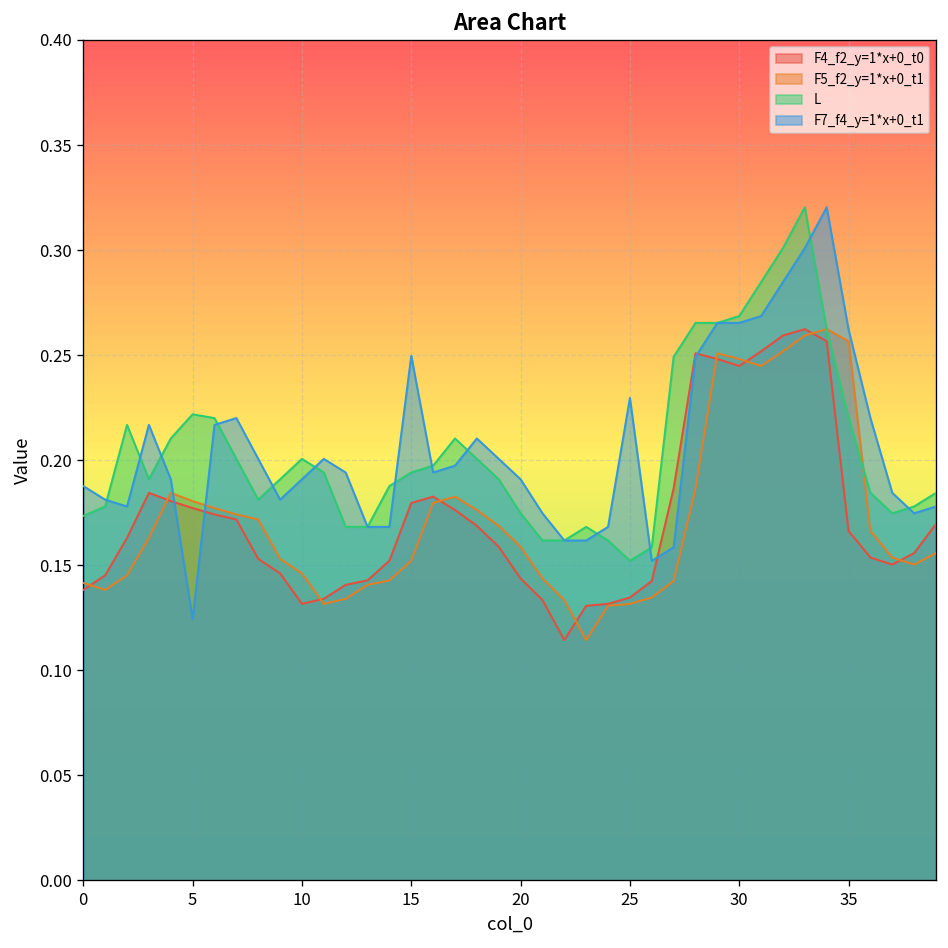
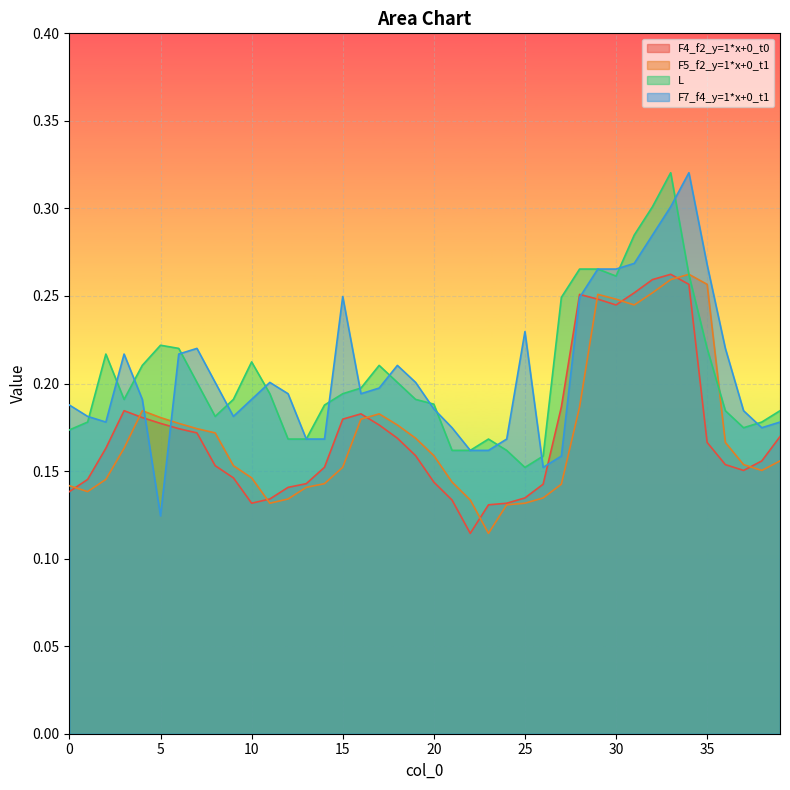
L, 10: 0.201 -> 0.212
L, 20: 0.175 -> 0.188
F7_f4_y=1*x+0_t1, 20: 0.191 -> 0.186
L, 30: 0.269 -> 0.261
F7_f4_y=1*x+0_t1, 35: 0.262 -> 0.268
